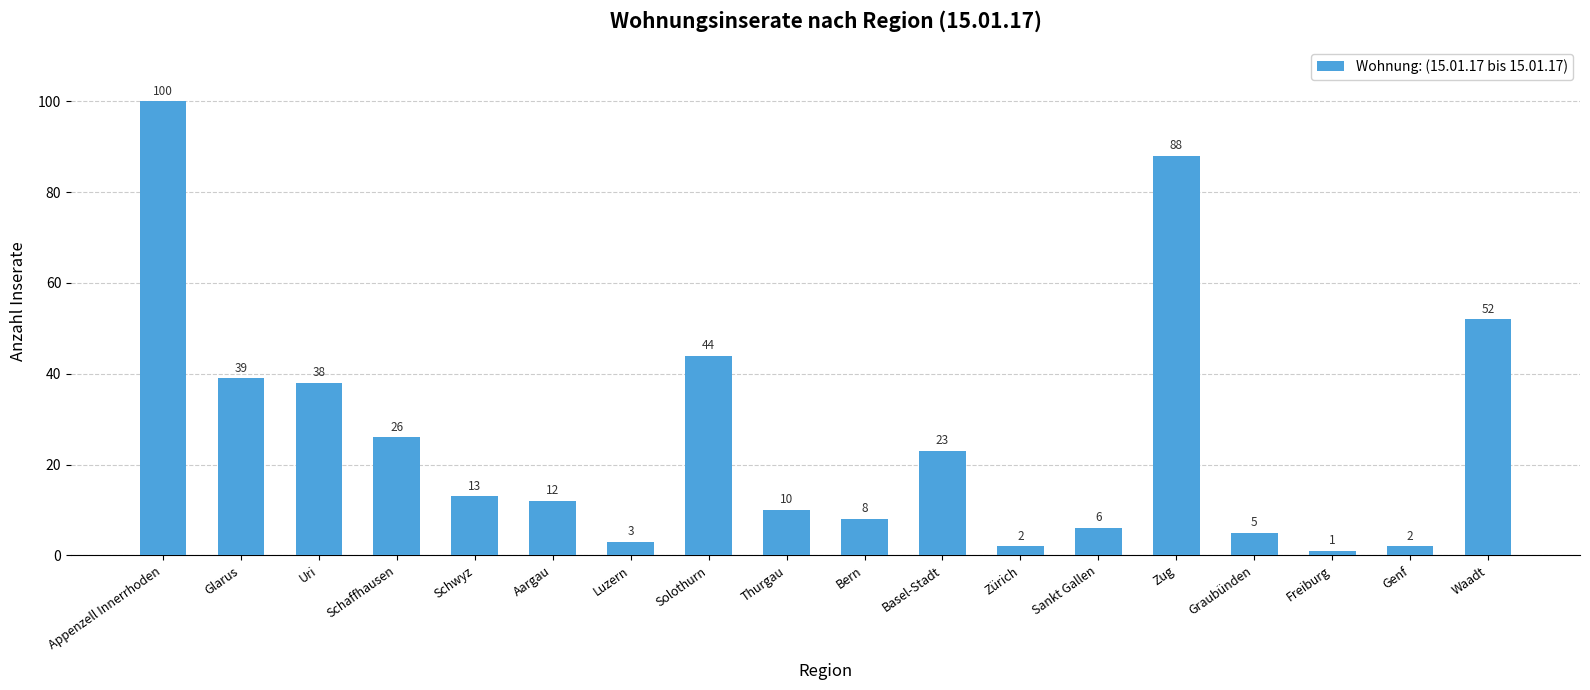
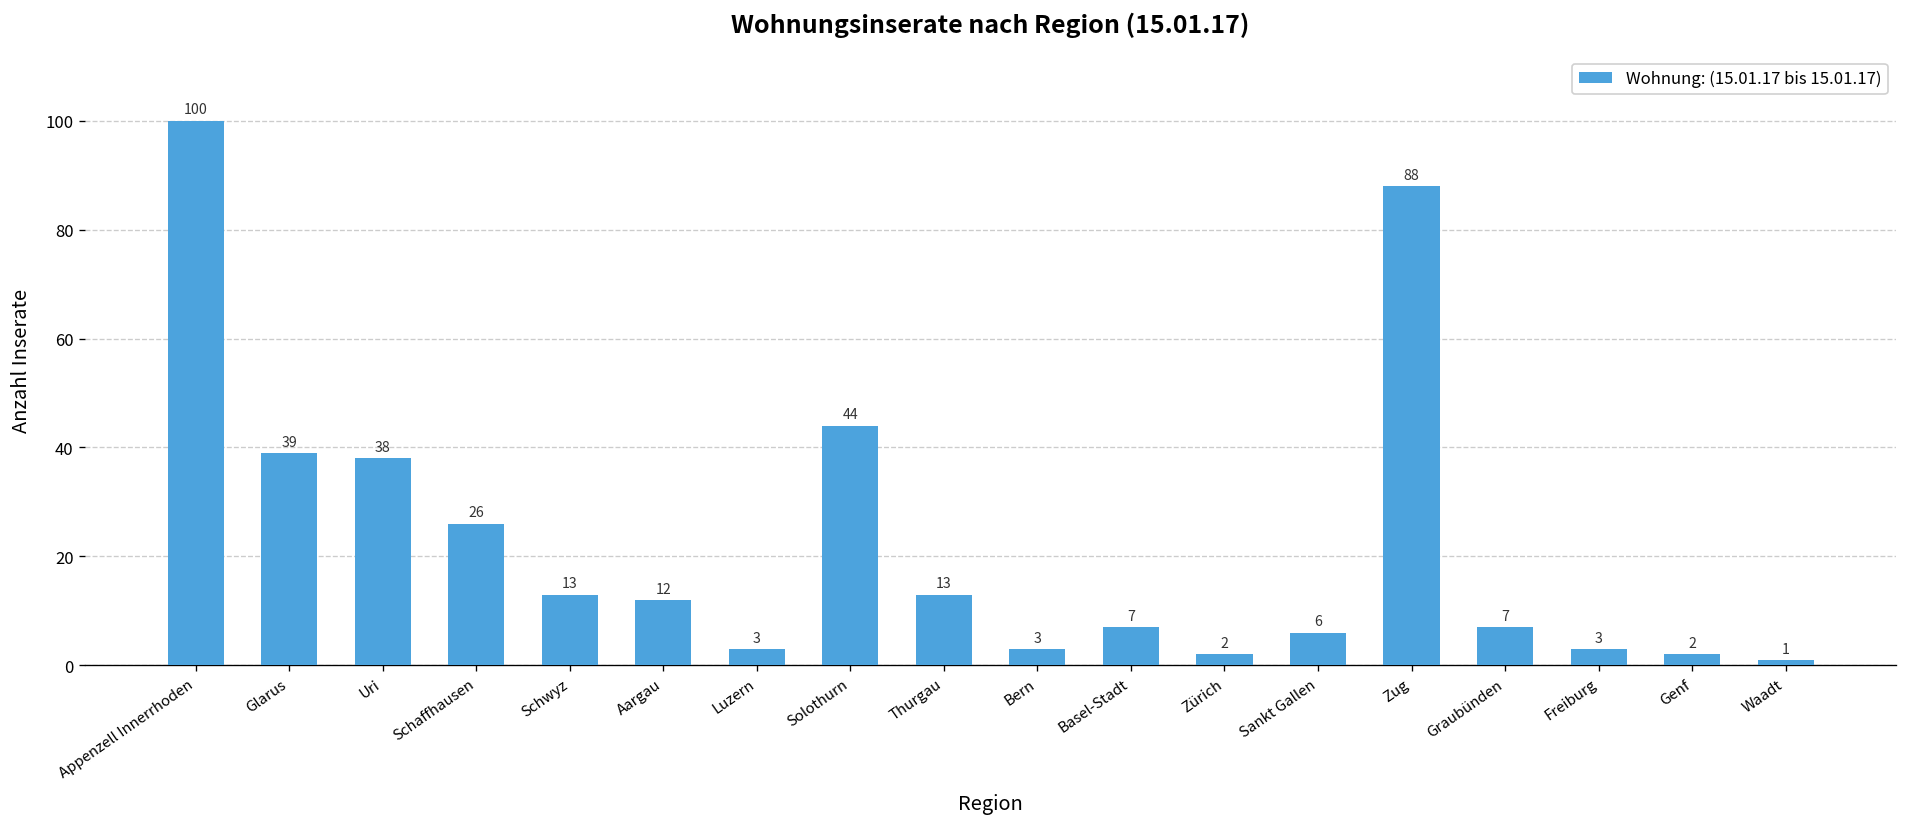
Thurgau: 10 -> 13
Bern: 8 -> 3
Basel-Stadt: 23 -> 7
Graubünden: 5 -> 7
Freiburg: 1 -> 3
Waadt: 52 -> 1
